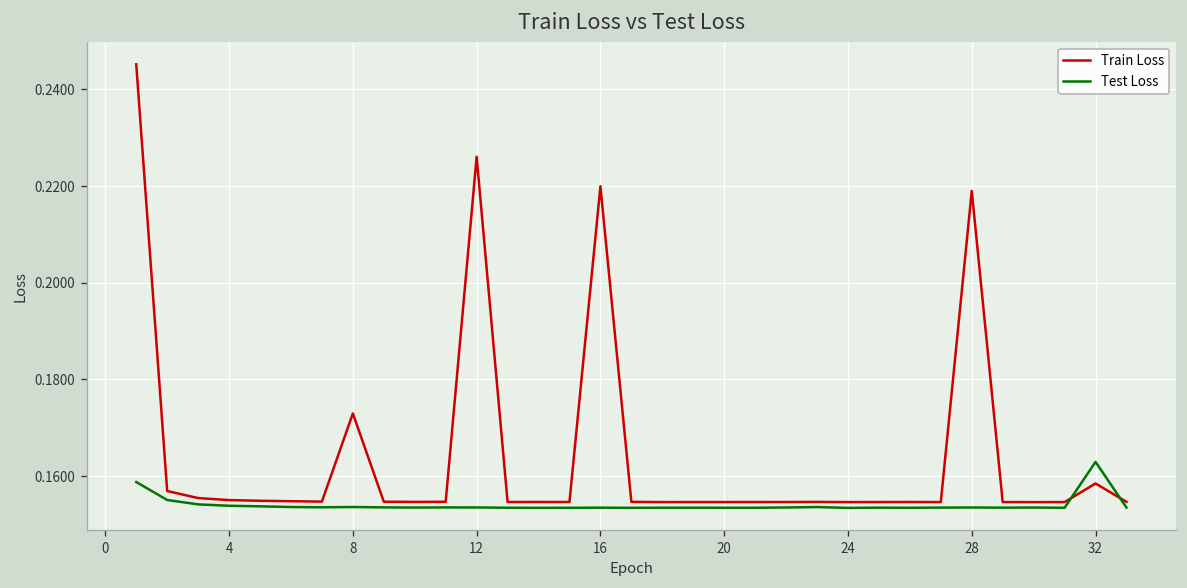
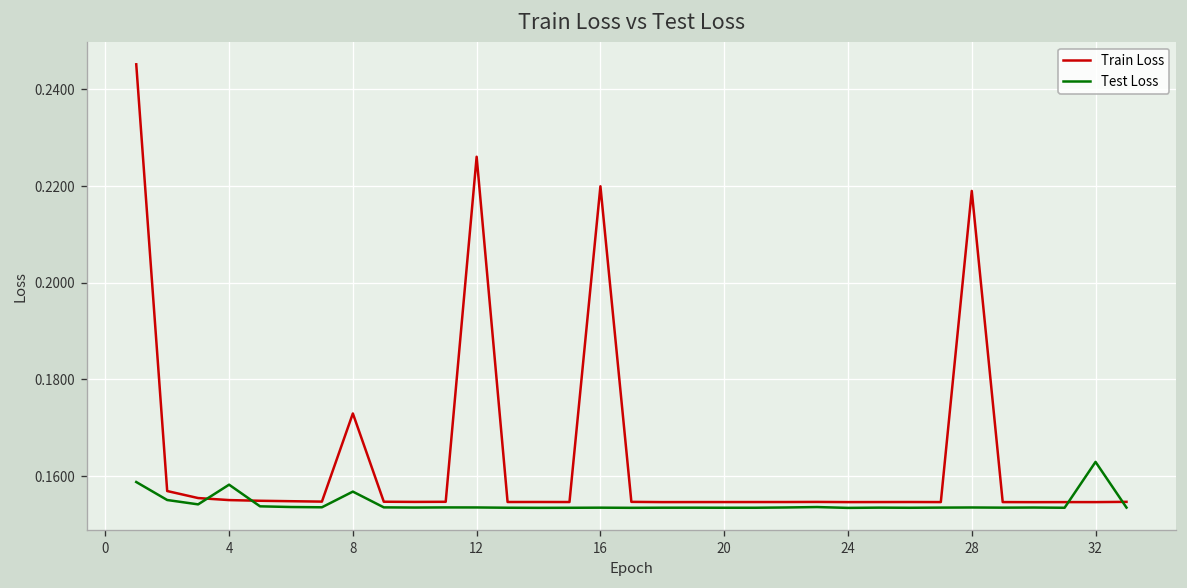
Test Loss, 4: 0.154 -> 0.158
Test Loss, 8: 0.154 -> 0.157
Train Loss, 32: 0.158 -> 0.155
